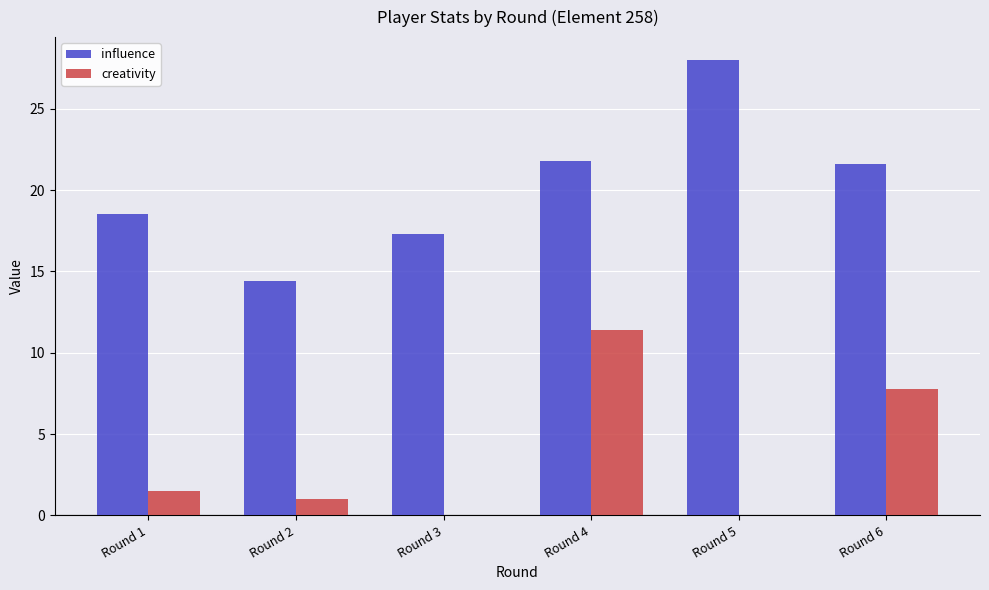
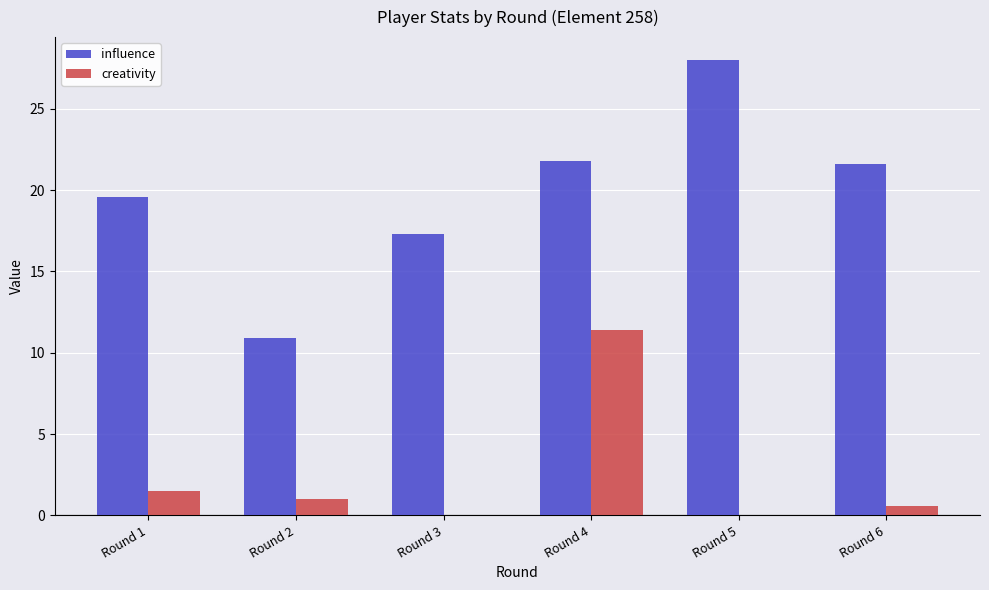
influence, Round 1: 18.5 -> 19.6
influence, Round 2: 14.4 -> 10.9
creativity, Round 6: 7.8 -> 0.6
